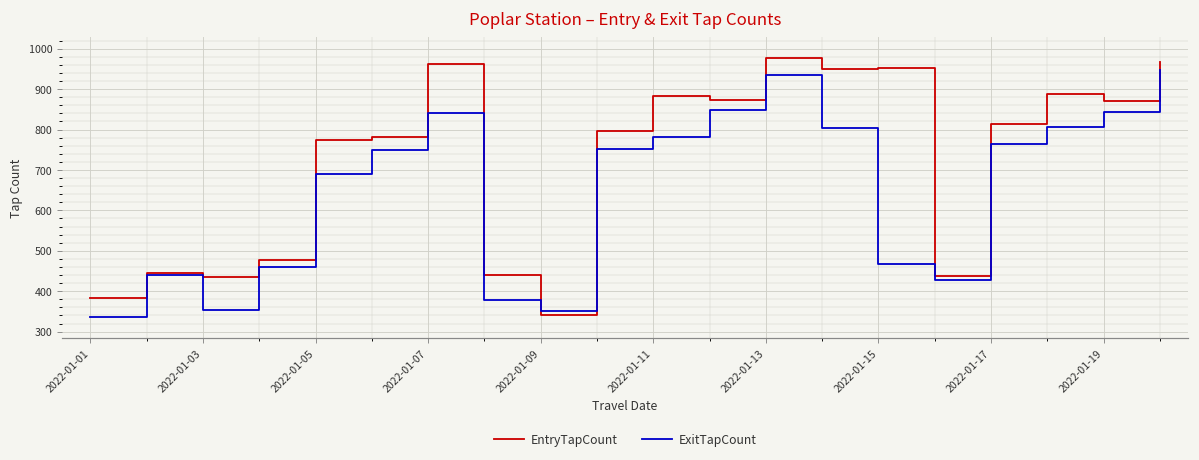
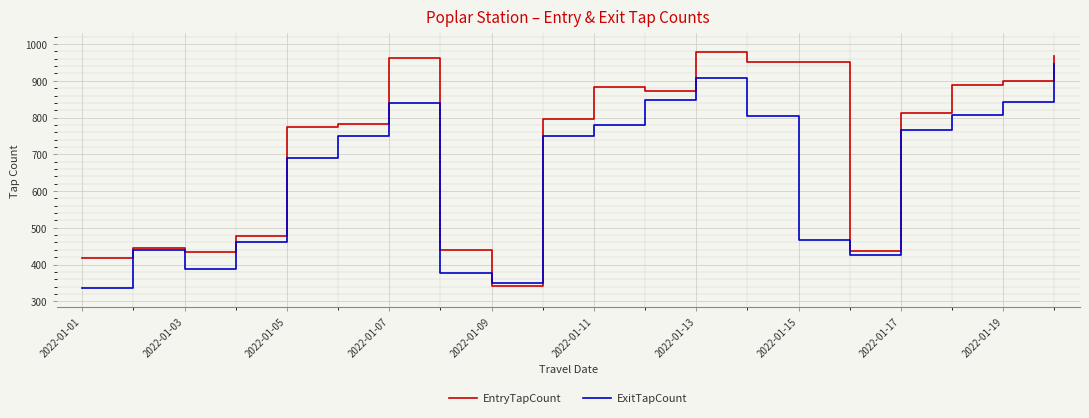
EntryTapCount, 2022-01-01: 380 -> 420
ExitTapCount, 2022-01-03: 350 -> 390
ExitTapCount, 2022-01-13: 930 -> 910
EntryTapCount, 2022-01-19: 870 -> 900
